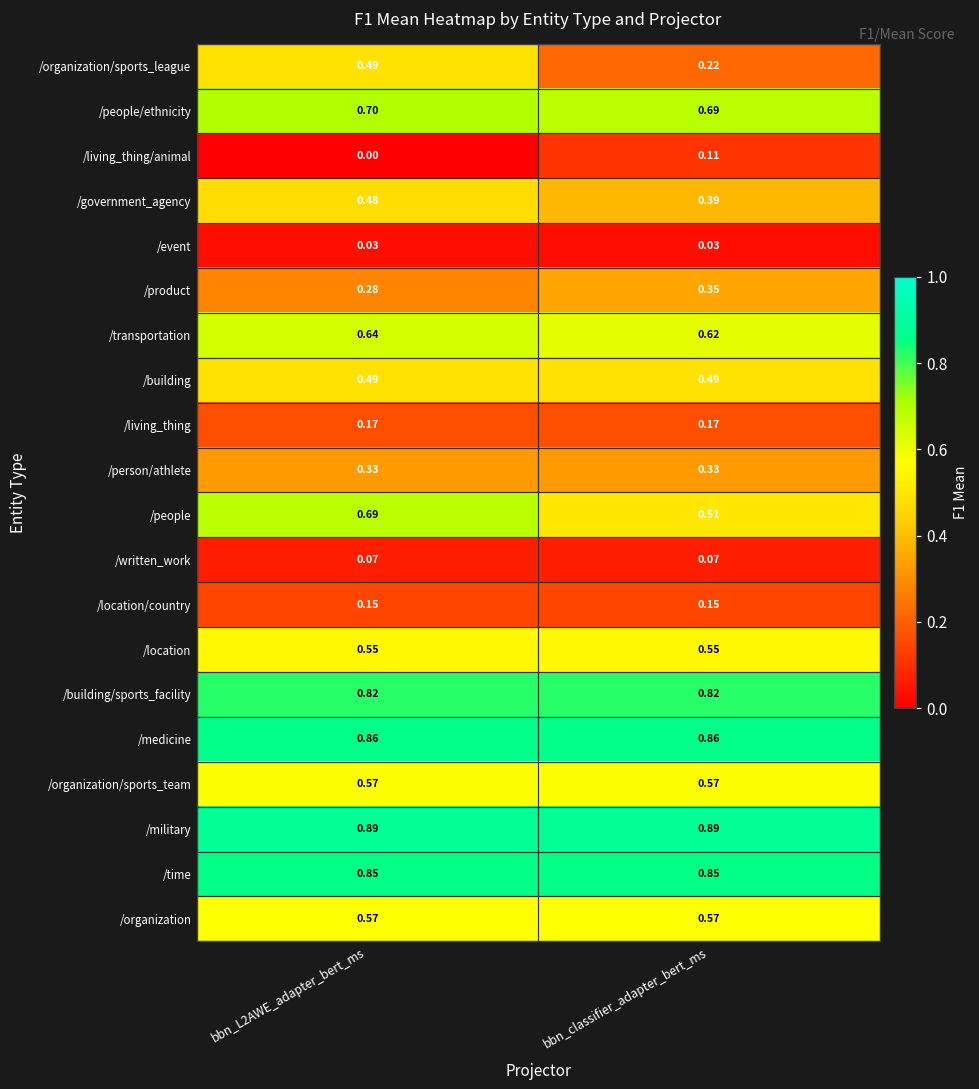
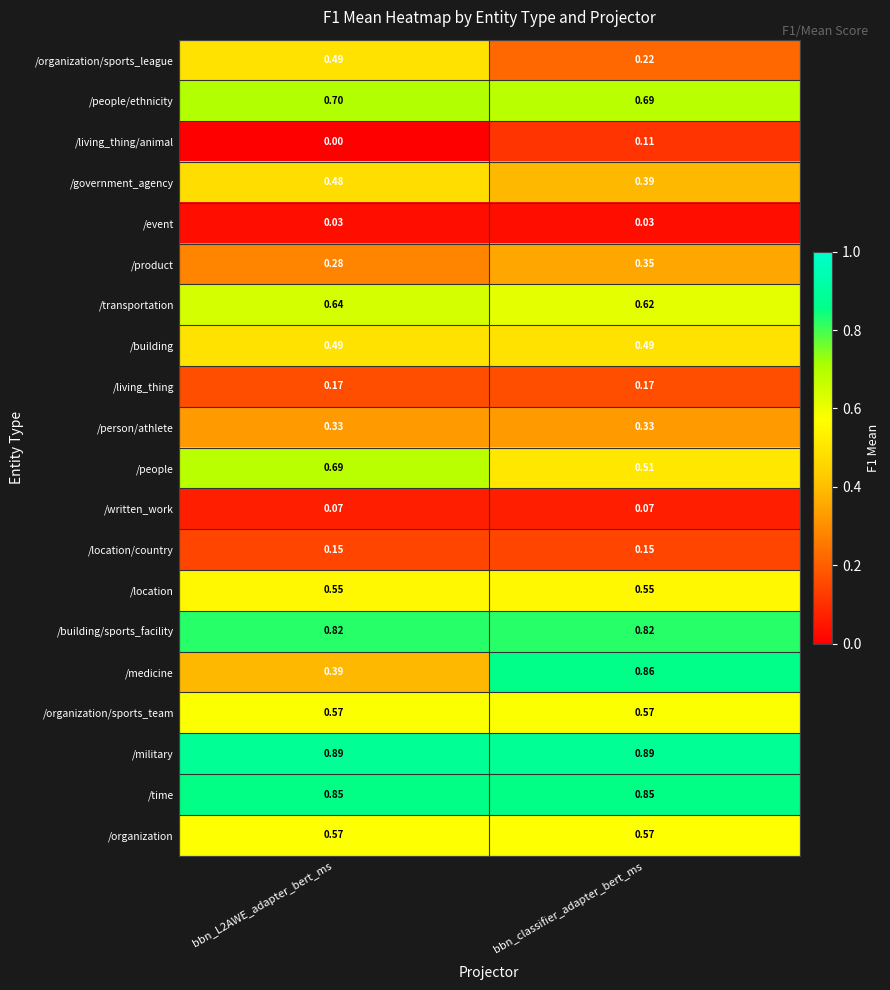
/medicine, bbn_L2AWE_adapter_bert_ms: 0.86 -> 0.39
